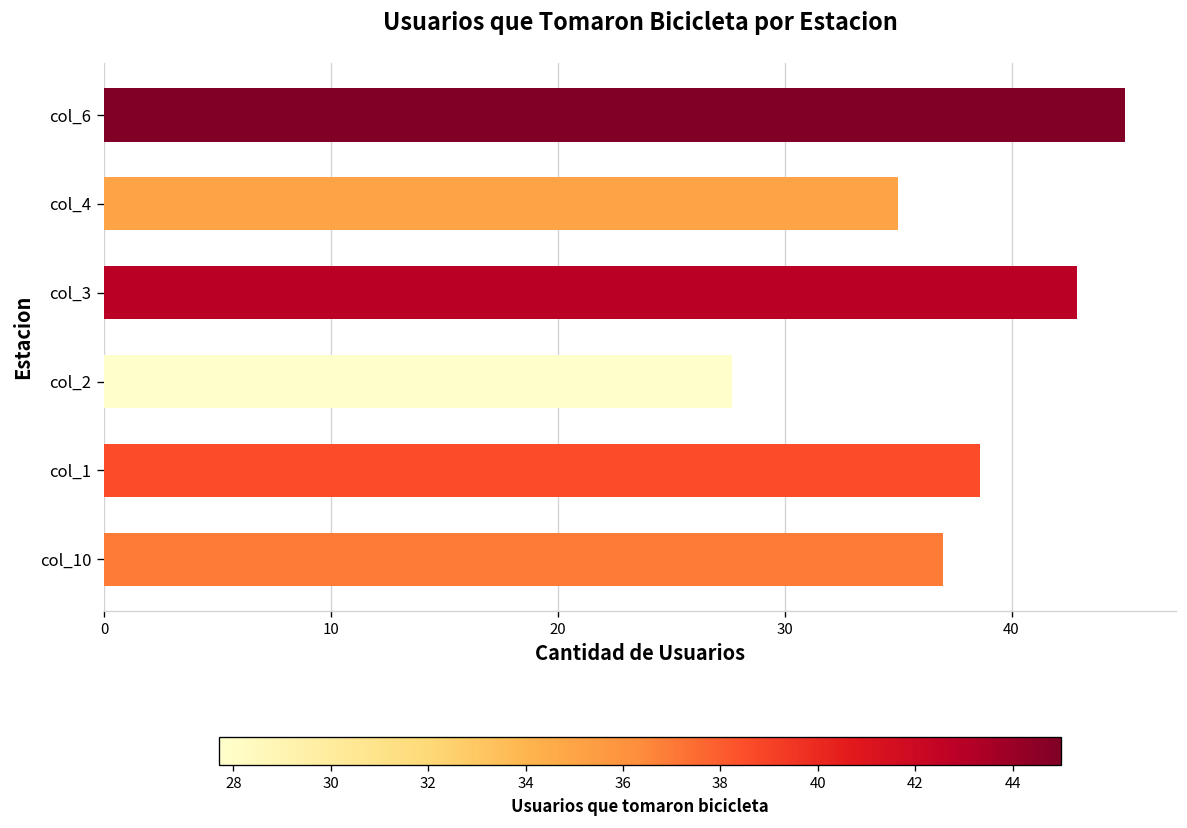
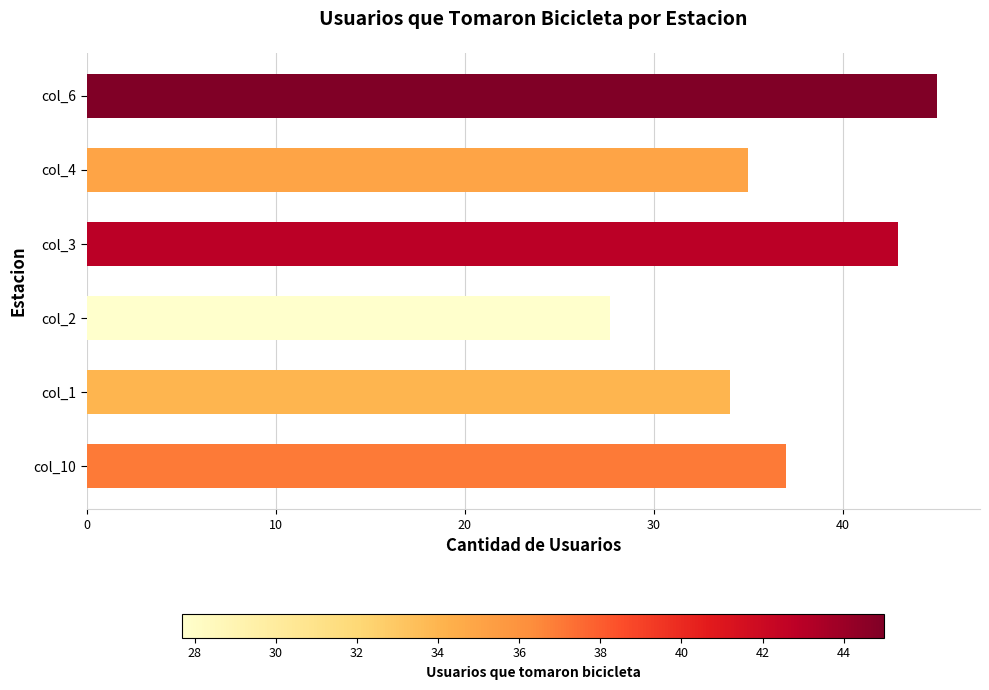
col_1: 38.6 -> 34.0
